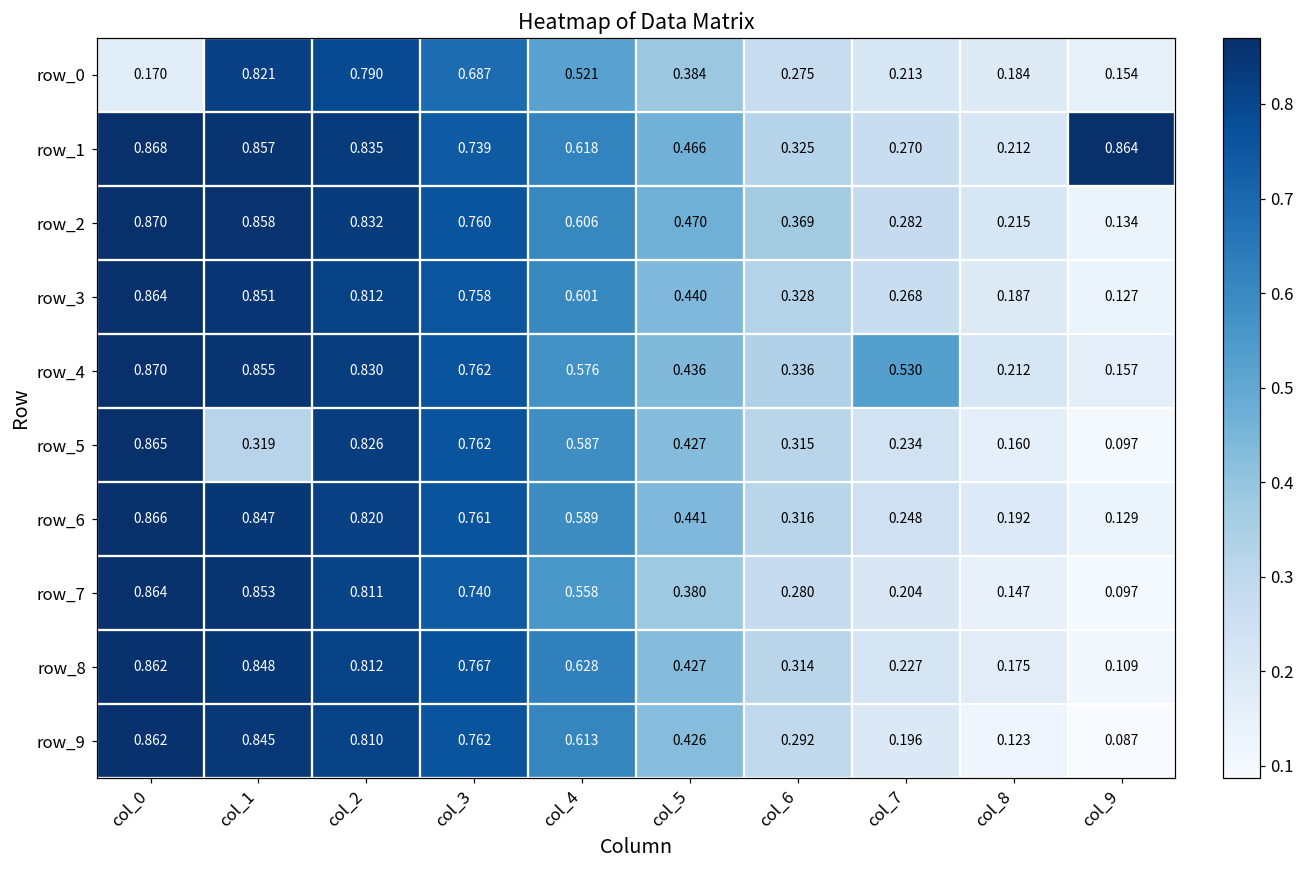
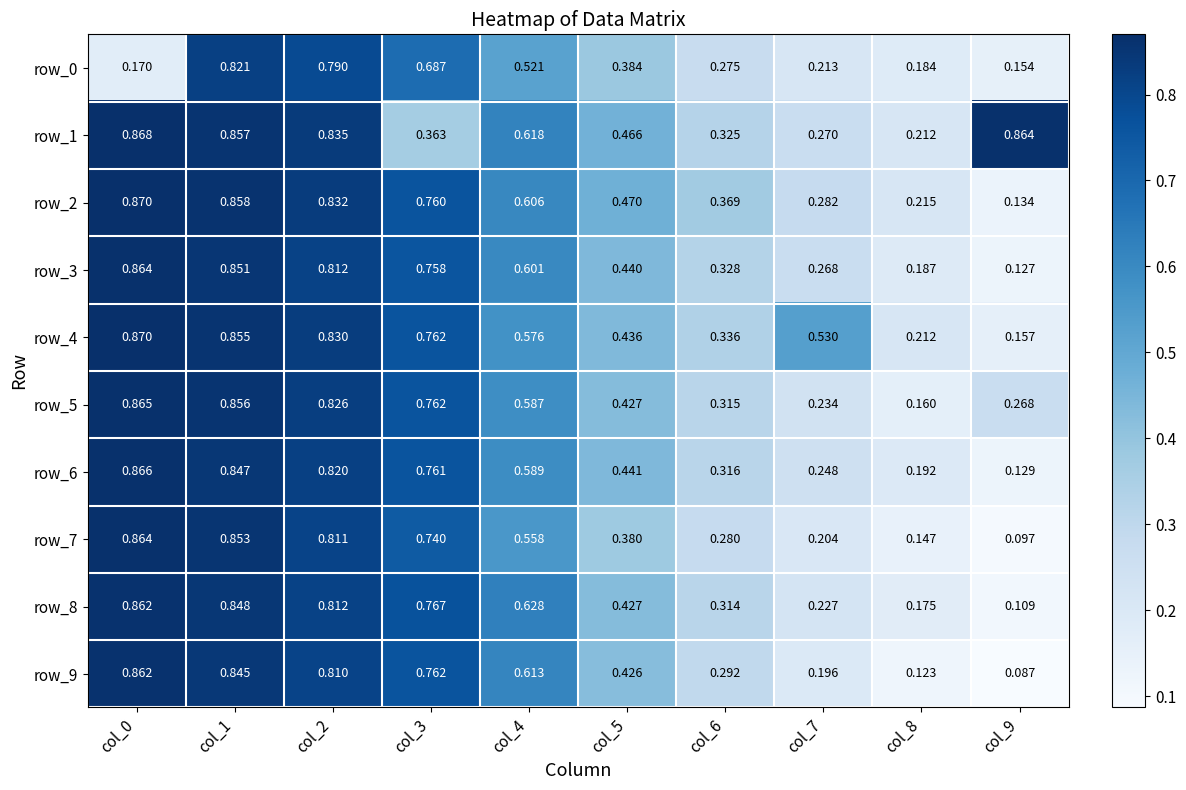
row_1, col_3: 0.739 -> 0.363
row_5, col_1: 0.319 -> 0.856
row_5, col_9: 0.097 -> 0.268
